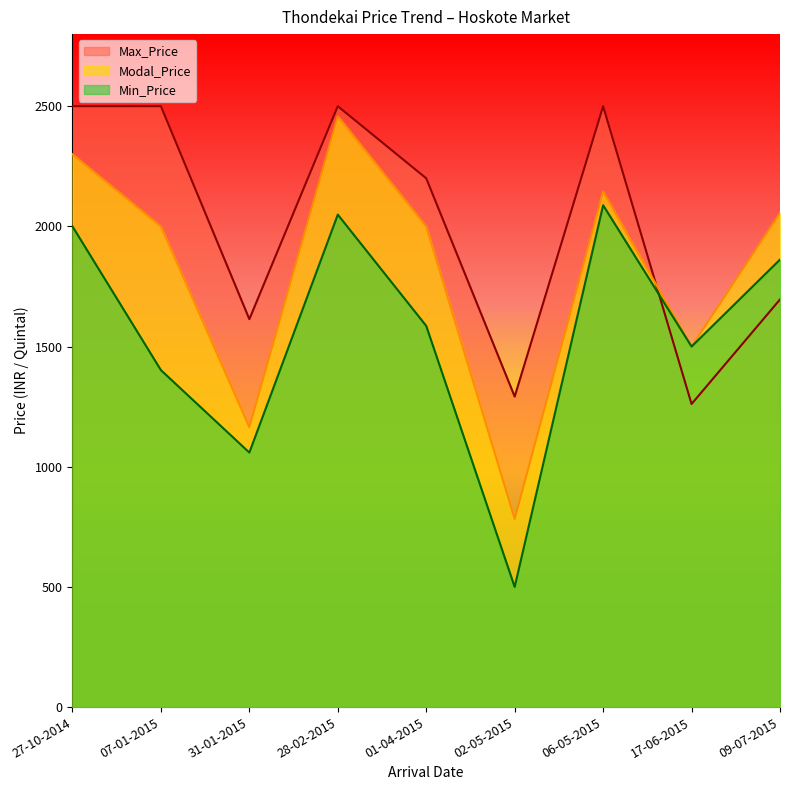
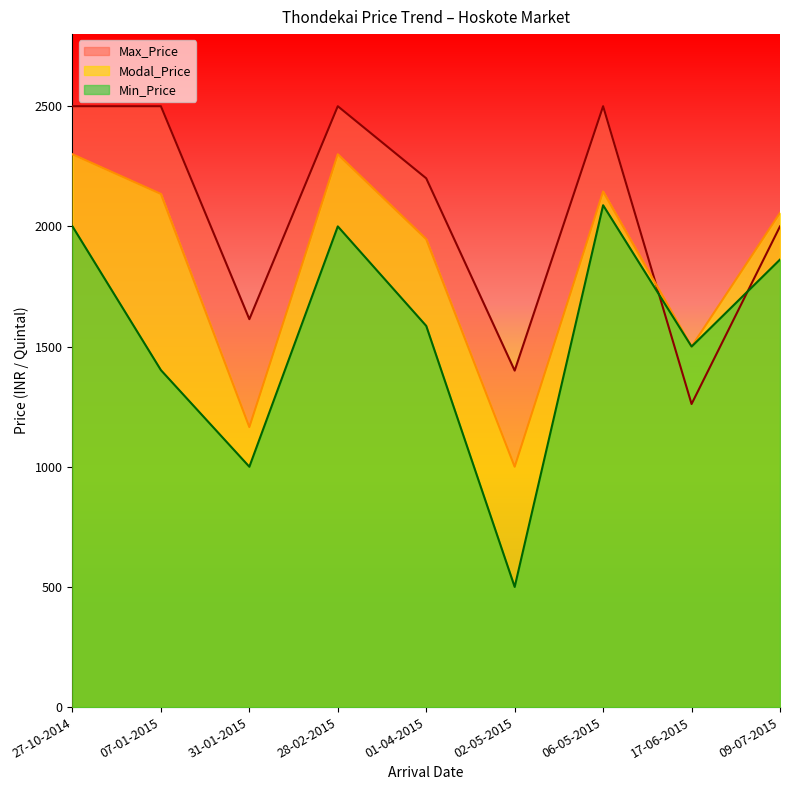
Modal_Price, 07-01-2015: 2000 -> 2140
Min_Price, 31-01-2015: 1060 -> 1000
Modal_Price, 28-02-2015: 2460 -> 2300
Min_Price, 28-02-2015: 2050 -> 2000
Modal_Price, 01-04-2015: 2000 -> 1950
Max_Price, 02-05-2015: 1290 -> 1400
Modal_Price, 02-05-2015: 780 -> 1000
Max_Price, 09-07-2015: 1700 -> 2000
